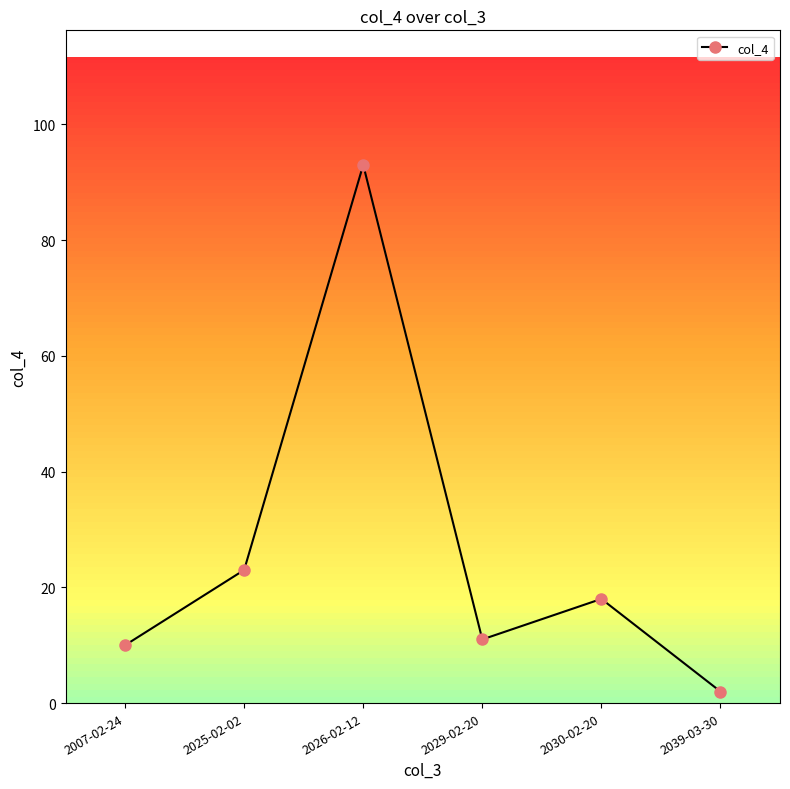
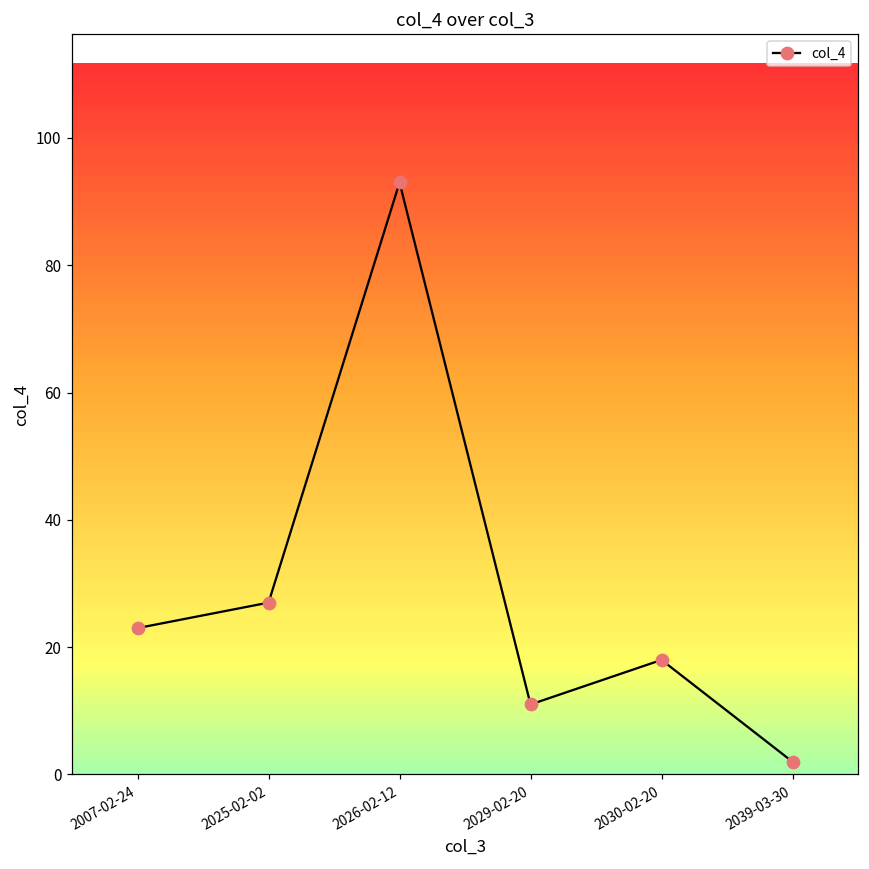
2007-02-24: 10 -> 23
2025-02-02: 23 -> 27
